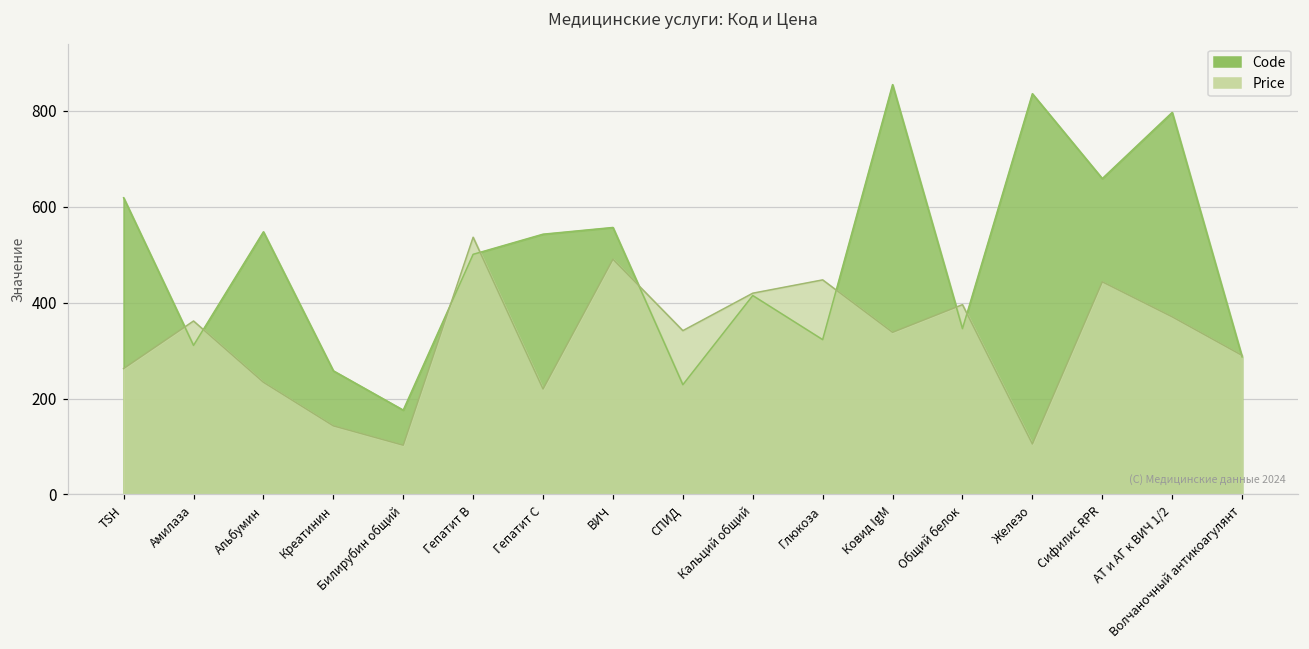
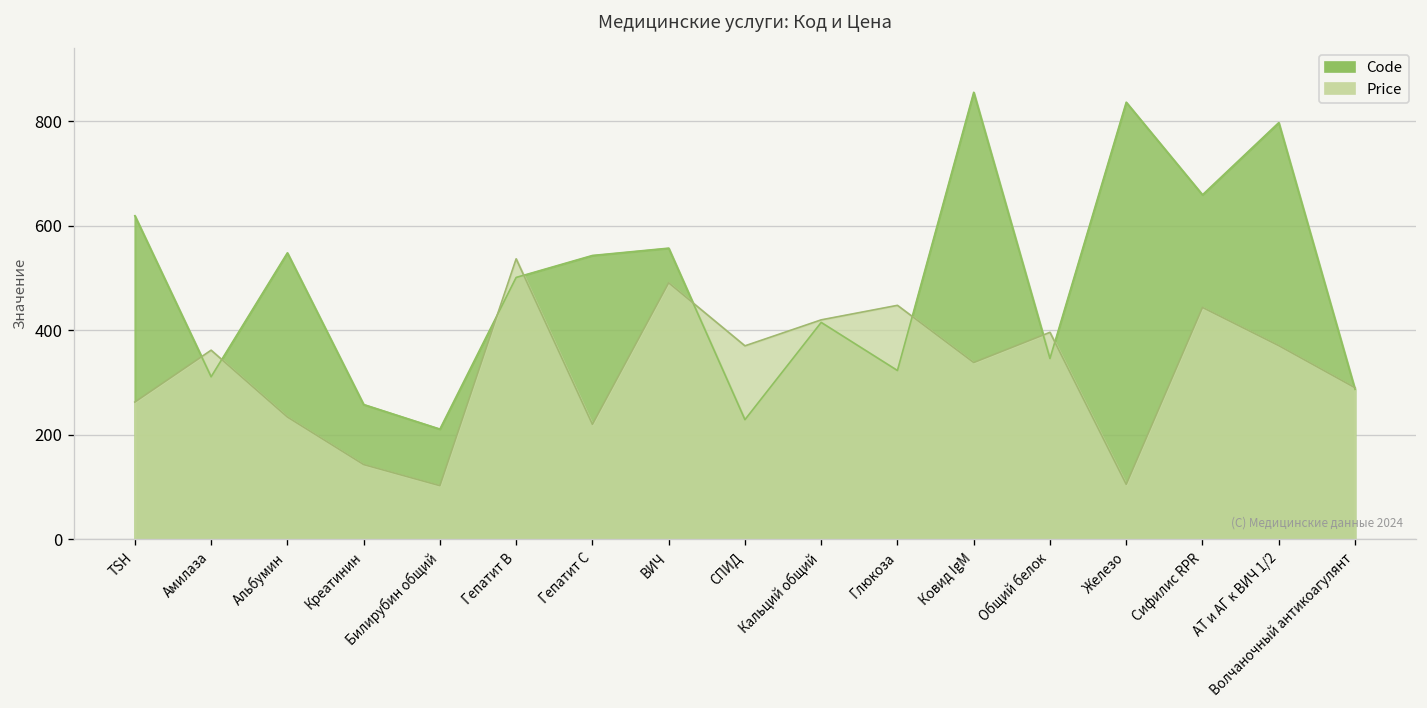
Code, Билирубин общий: 180 -> 210
Price, СПИД: 340 -> 370
